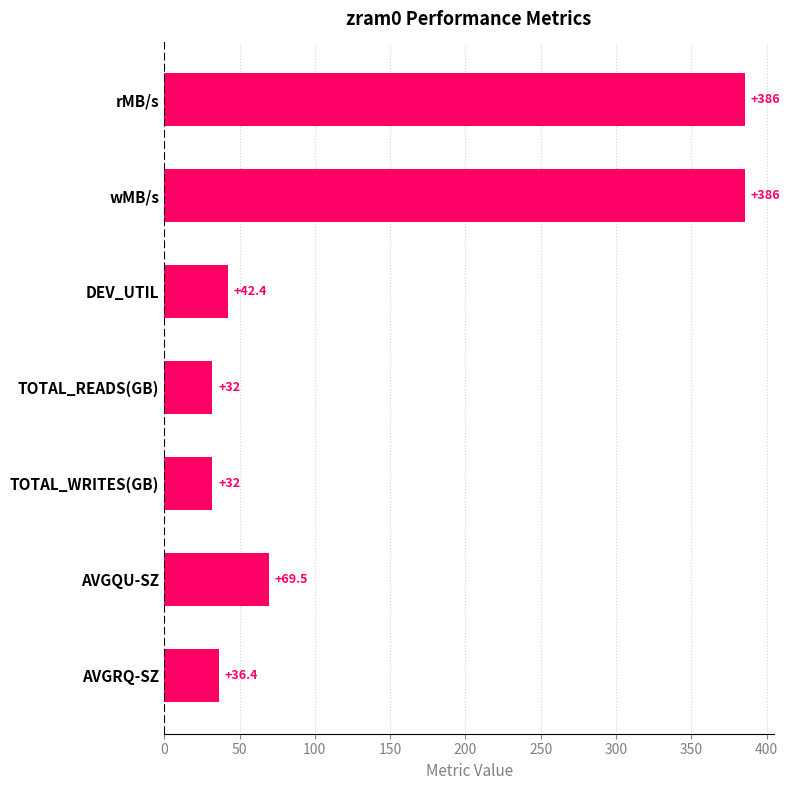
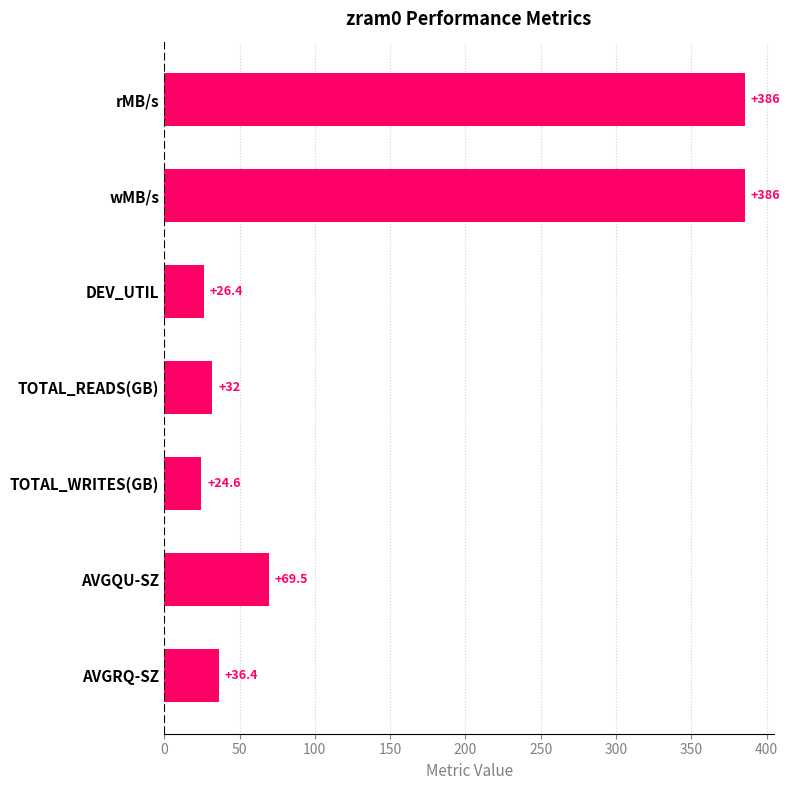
DEV_UTIL: +42.4 -> +26.4
TOTAL_WRITES(GB): +32 -> +24.6
